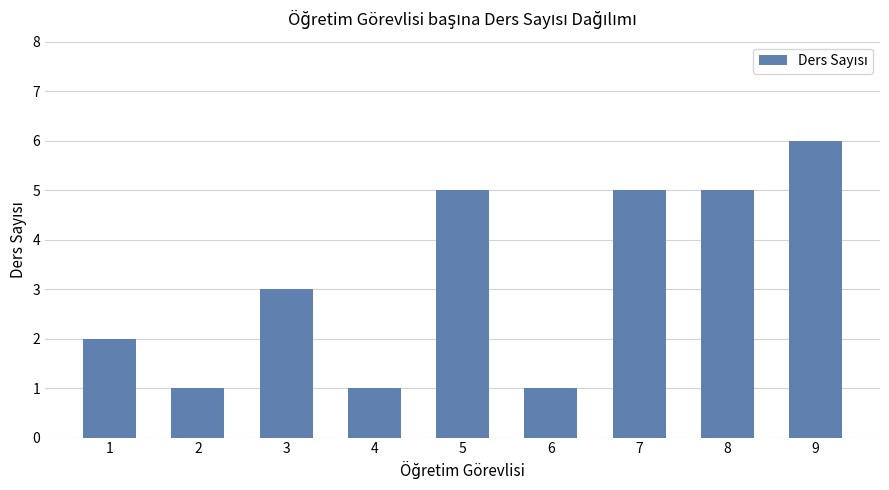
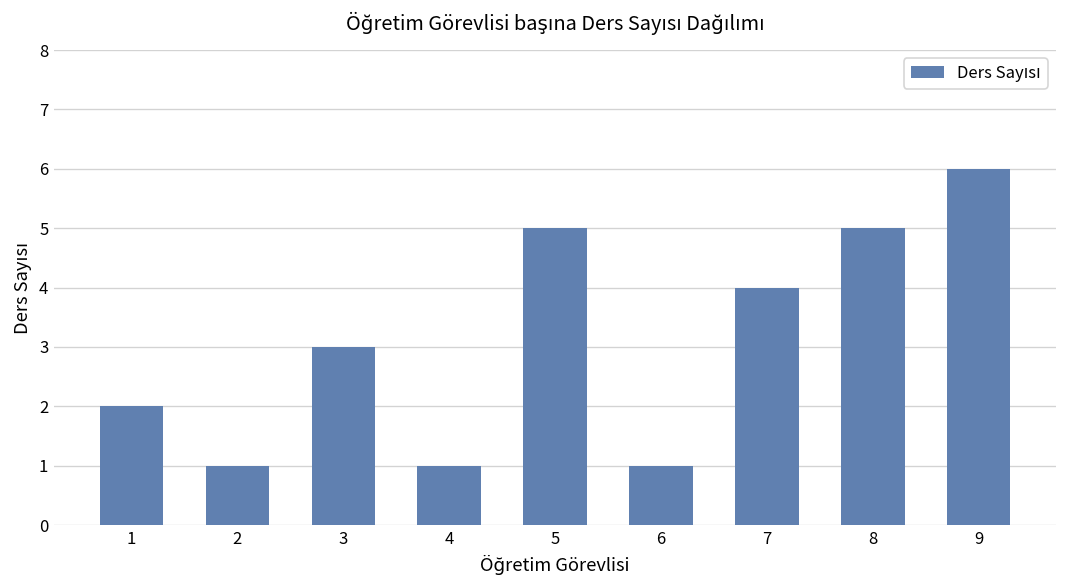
7: 5 -> 4
